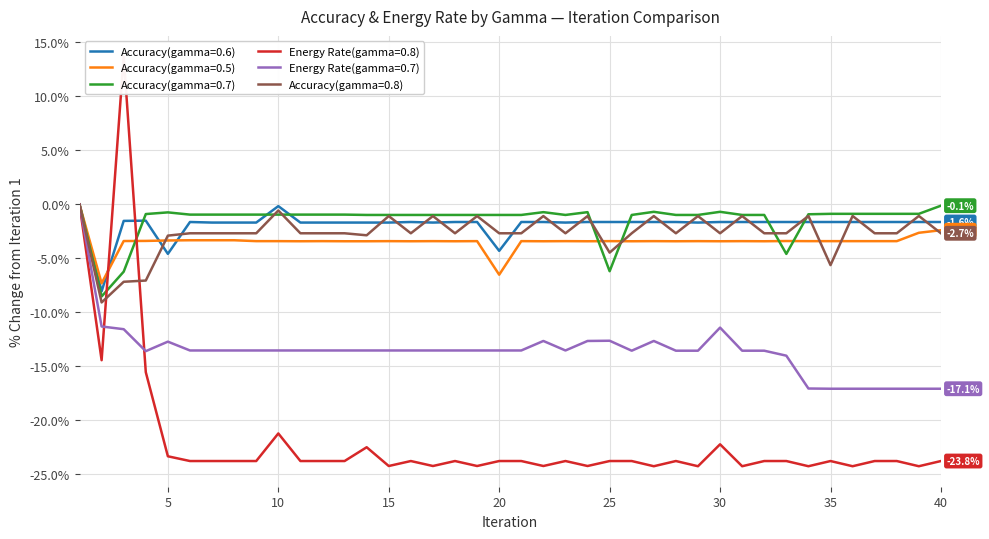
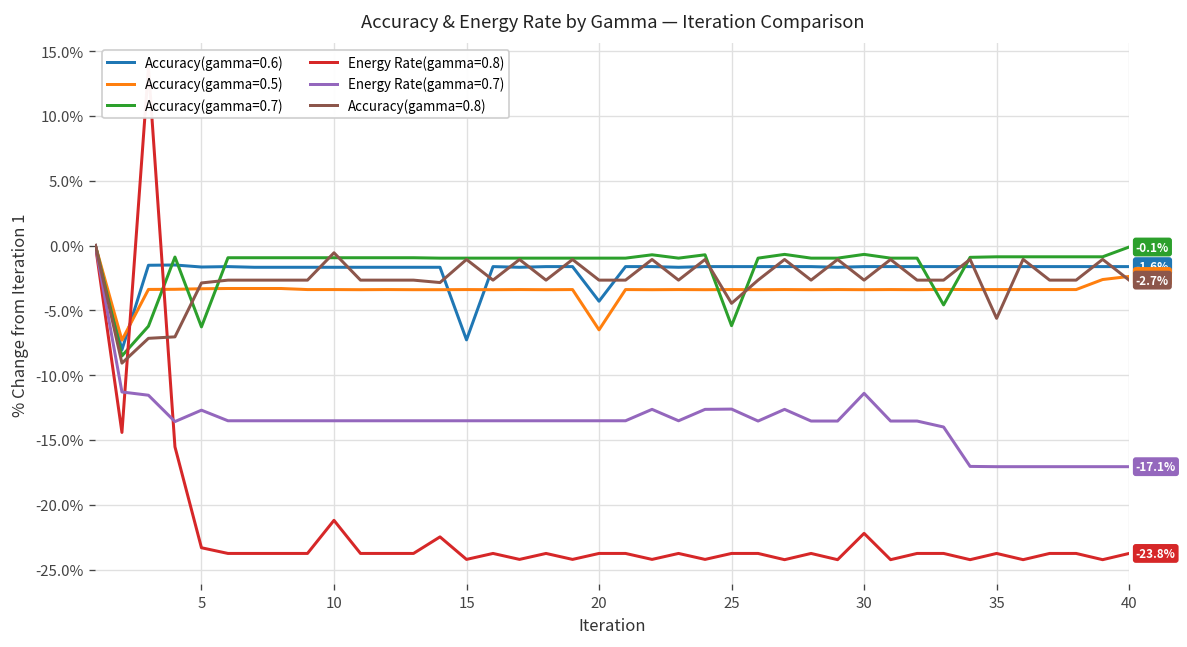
Accuracy(gamma=0.6), 5: -4.6% -> -1.7%
Accuracy(gamma=0.7), 5: -0.7% -> -6.3%
Accuracy(gamma=0.6), 10: -0.2% -> -1.7%
Accuracy(gamma=0.6), 15: -1.7% -> -7.3%
